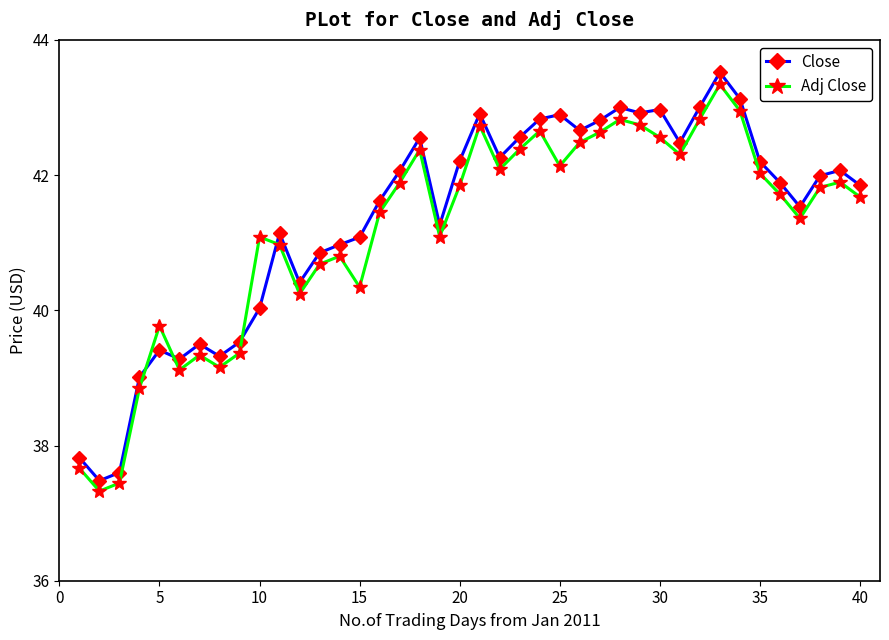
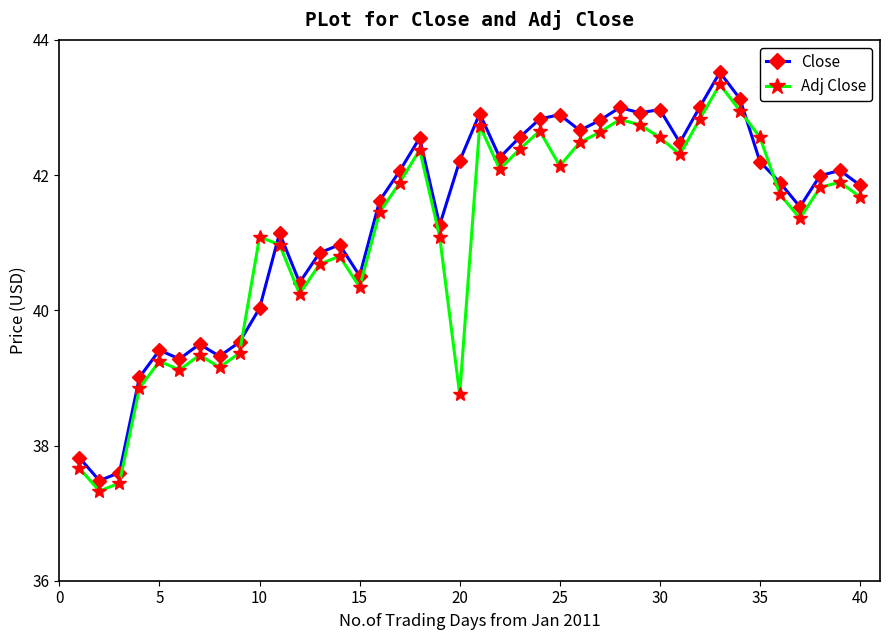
Adj Close, 5: 39.8 -> 39.2
Close, 15: 41.1 -> 40.5
Adj Close, 20: 41.8 -> 38.8
Adj Close, 35: 42.0 -> 42.6
